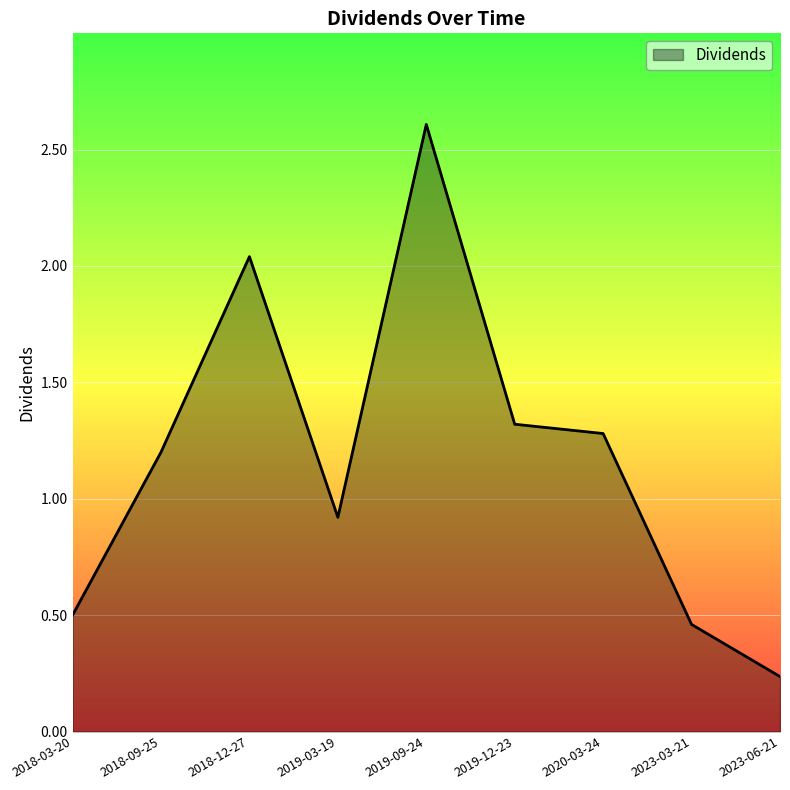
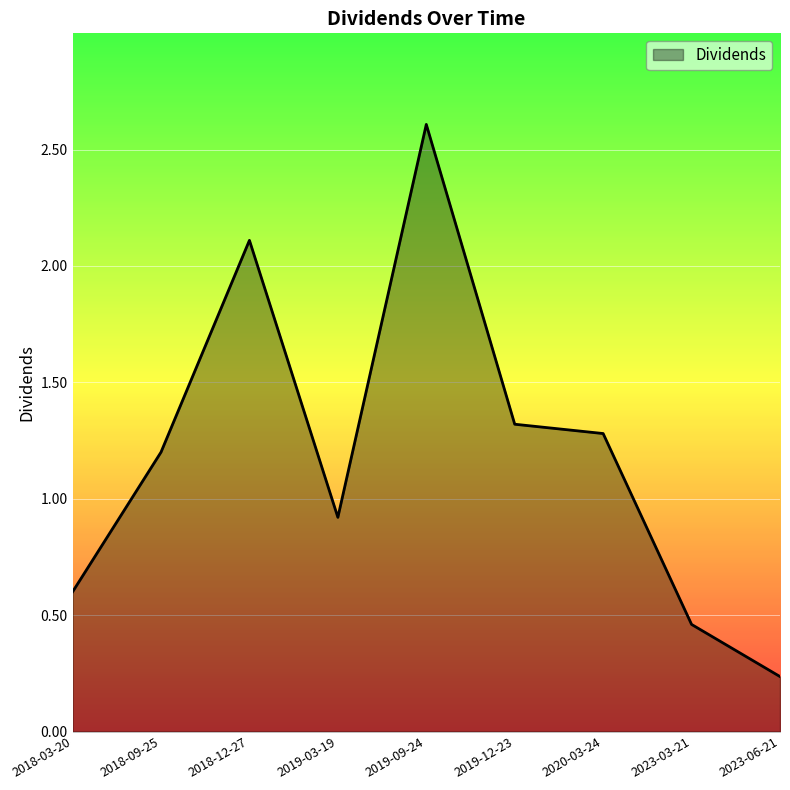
2018-03-20: 0.5 -> 0.6
2018-12-27: 2.04 -> 2.11
